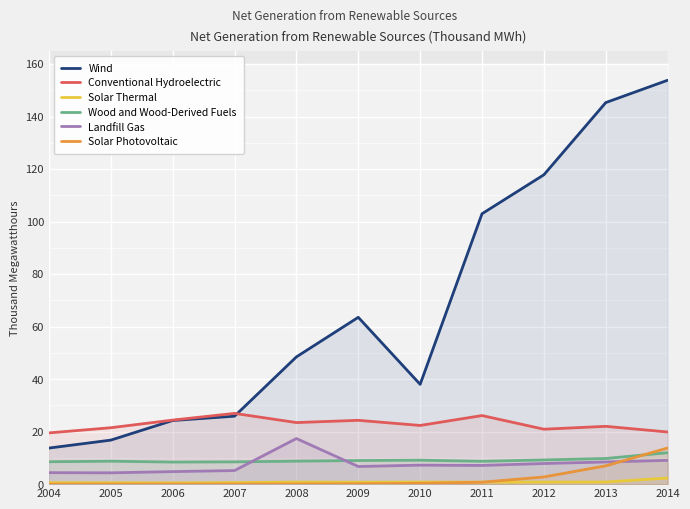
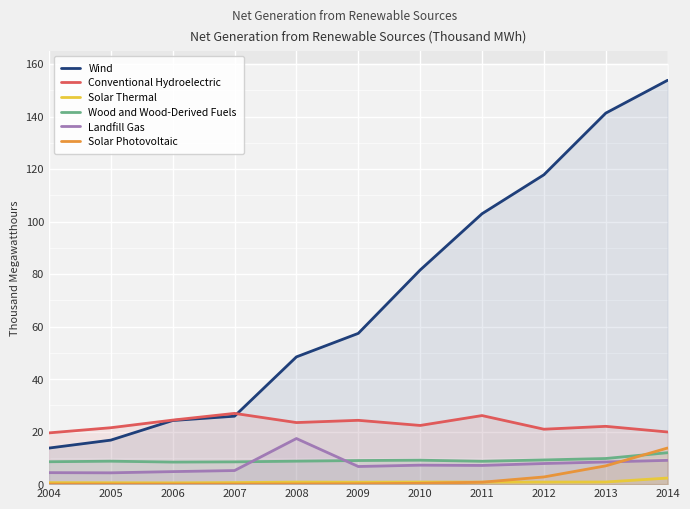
Wind, 2009: 64 -> 57
Wind, 2010: 38 -> 82
Wind, 2013: 145 -> 141
